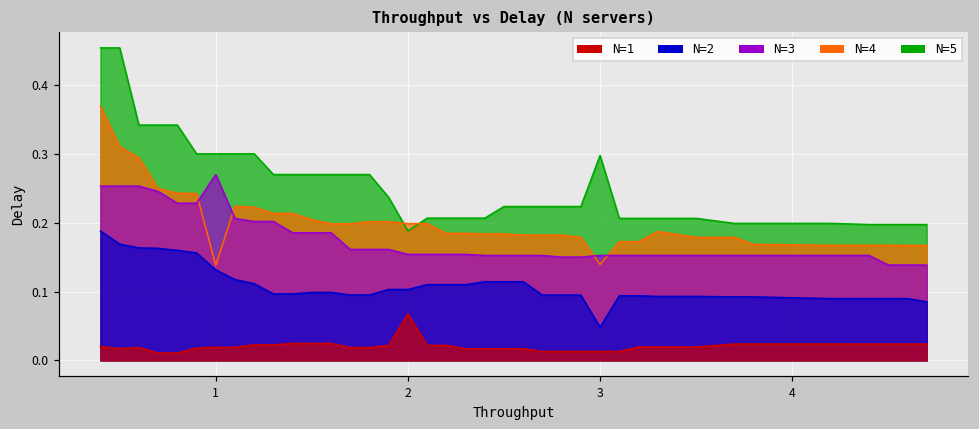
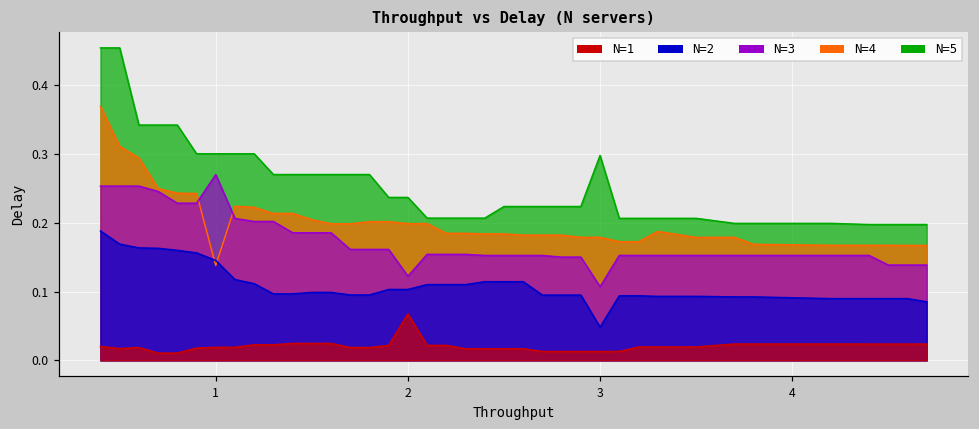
N=2, 1: 0.13 -> 0.15
N=5, 2: 0.19 -> 0.24
N=3, 2: 0.15 -> 0.12
N=4, 3: 0.14 -> 0.18
N=3, 3: 0.15 -> 0.11
